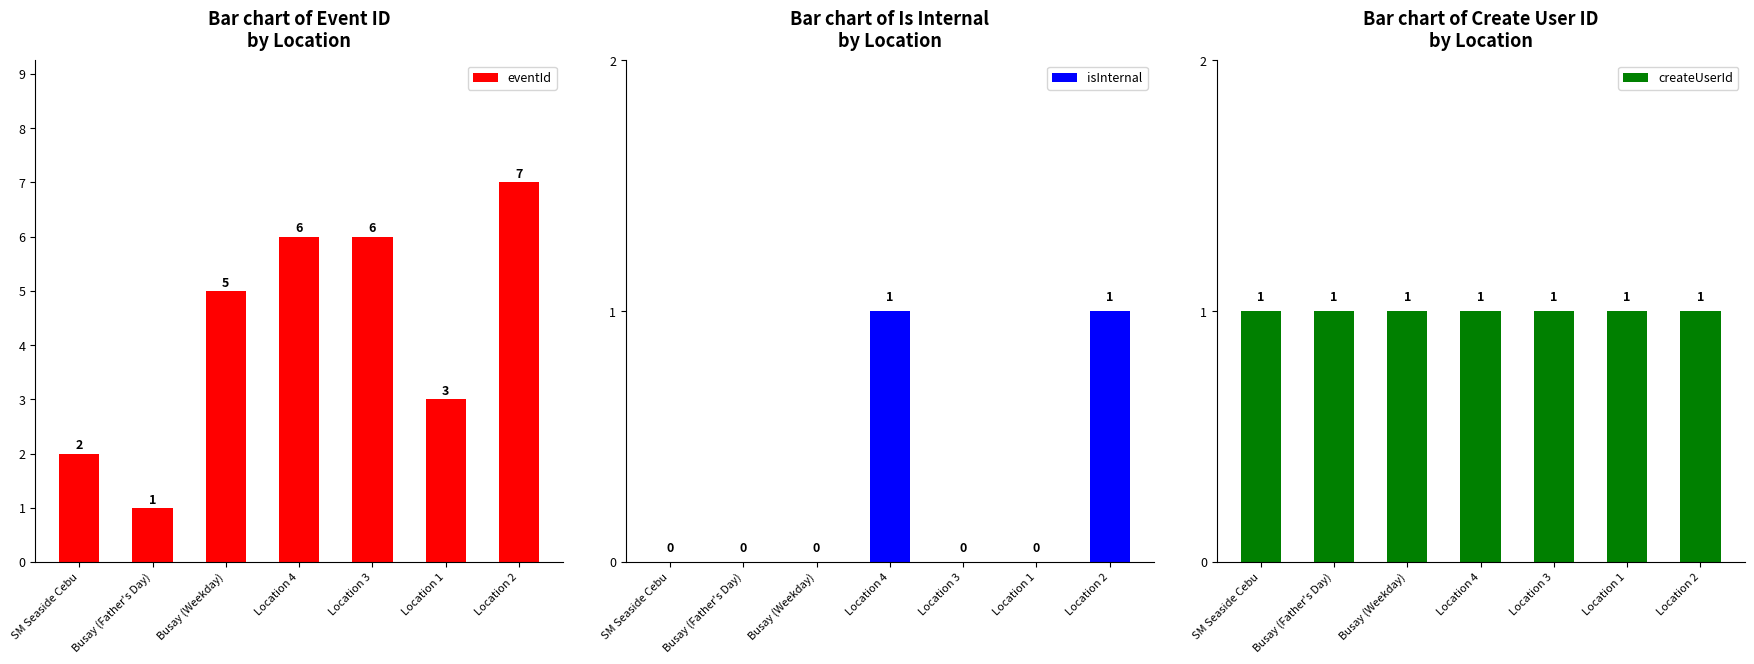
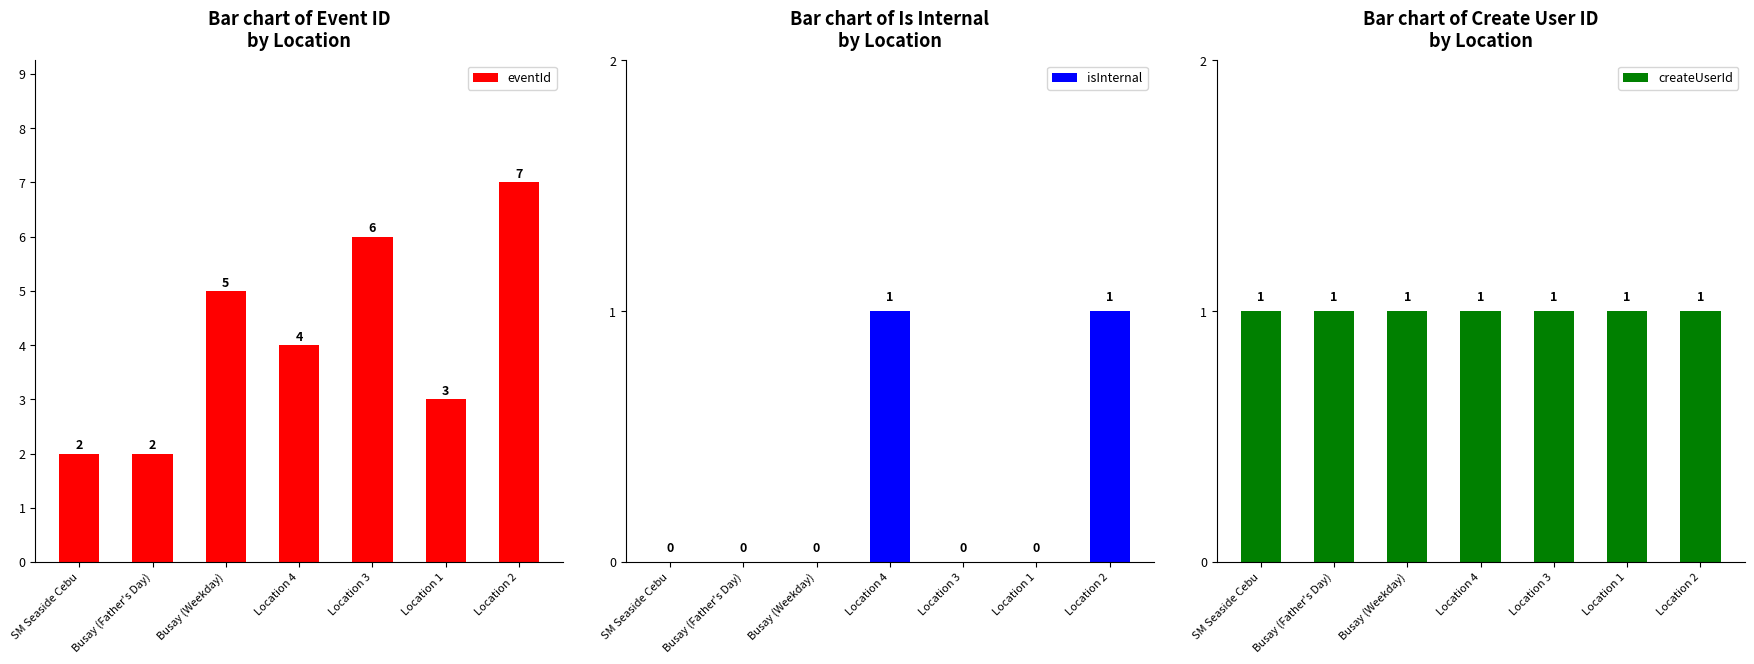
Bar chart of Event ID by Location, Busay (Father's Day): 1 -> 2
Bar chart of Event ID by Location, Location 4: 6 -> 4
